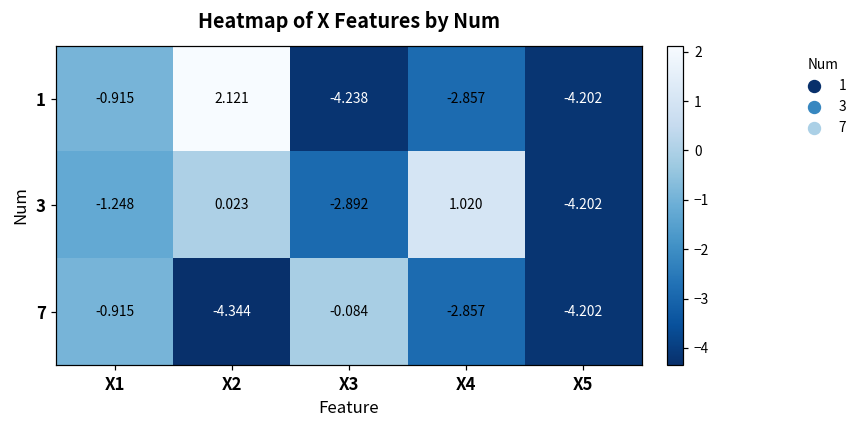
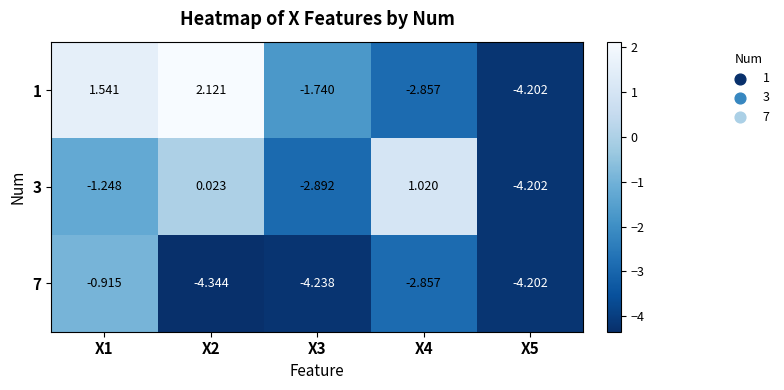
1, X1: -0.915 -> 1.541
1, X3: -4.238 -> -1.740
7, X3: -0.084 -> -4.238
